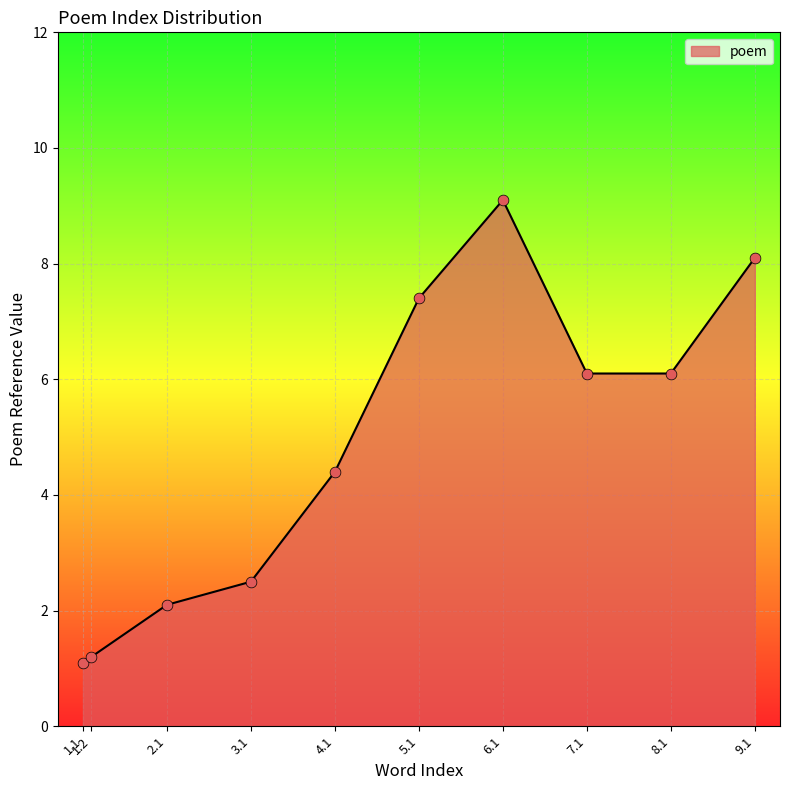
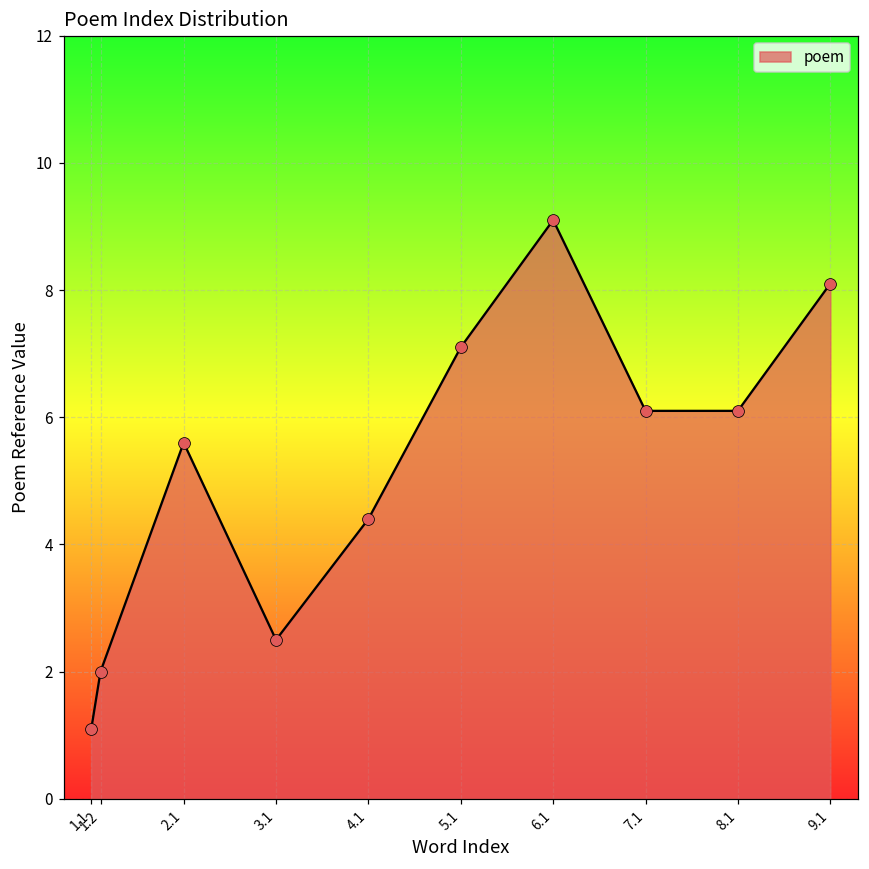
1.2: 1.2 -> 2.0
2.1: 2.1 -> 5.6
5.1: 7.4 -> 7.1
